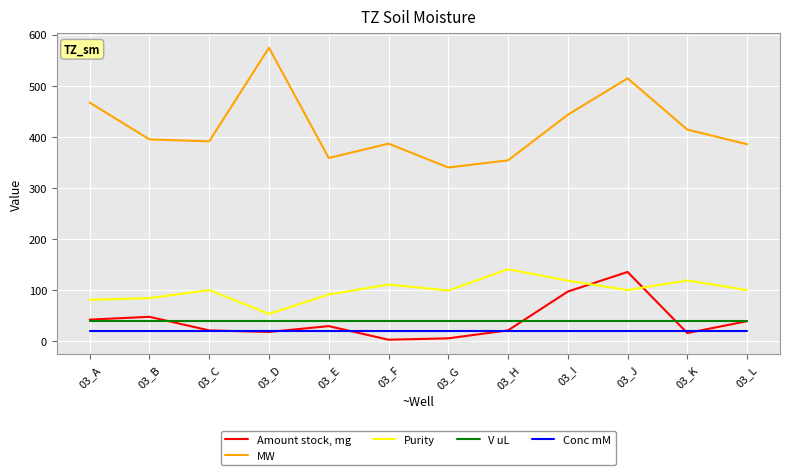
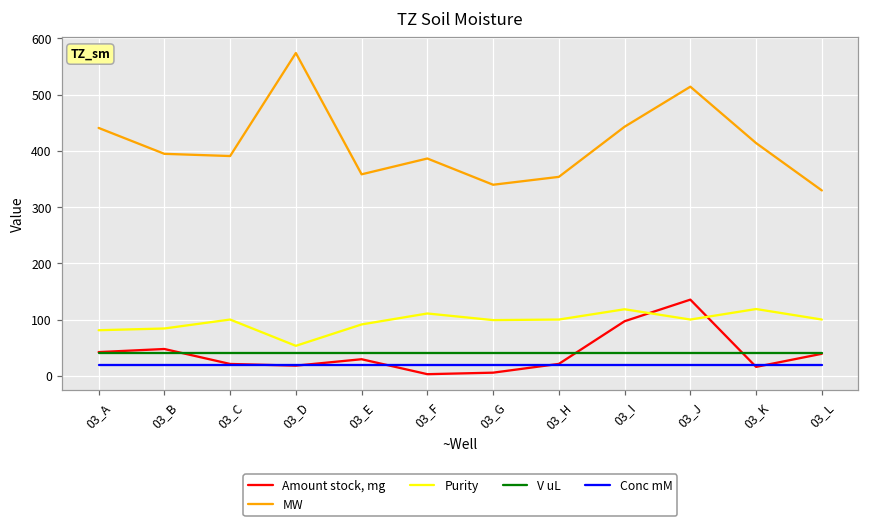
MW, 03_A: 470 -> 440
Purity, 03_H: 140 -> 100
MW, 03_L: 390 -> 330
